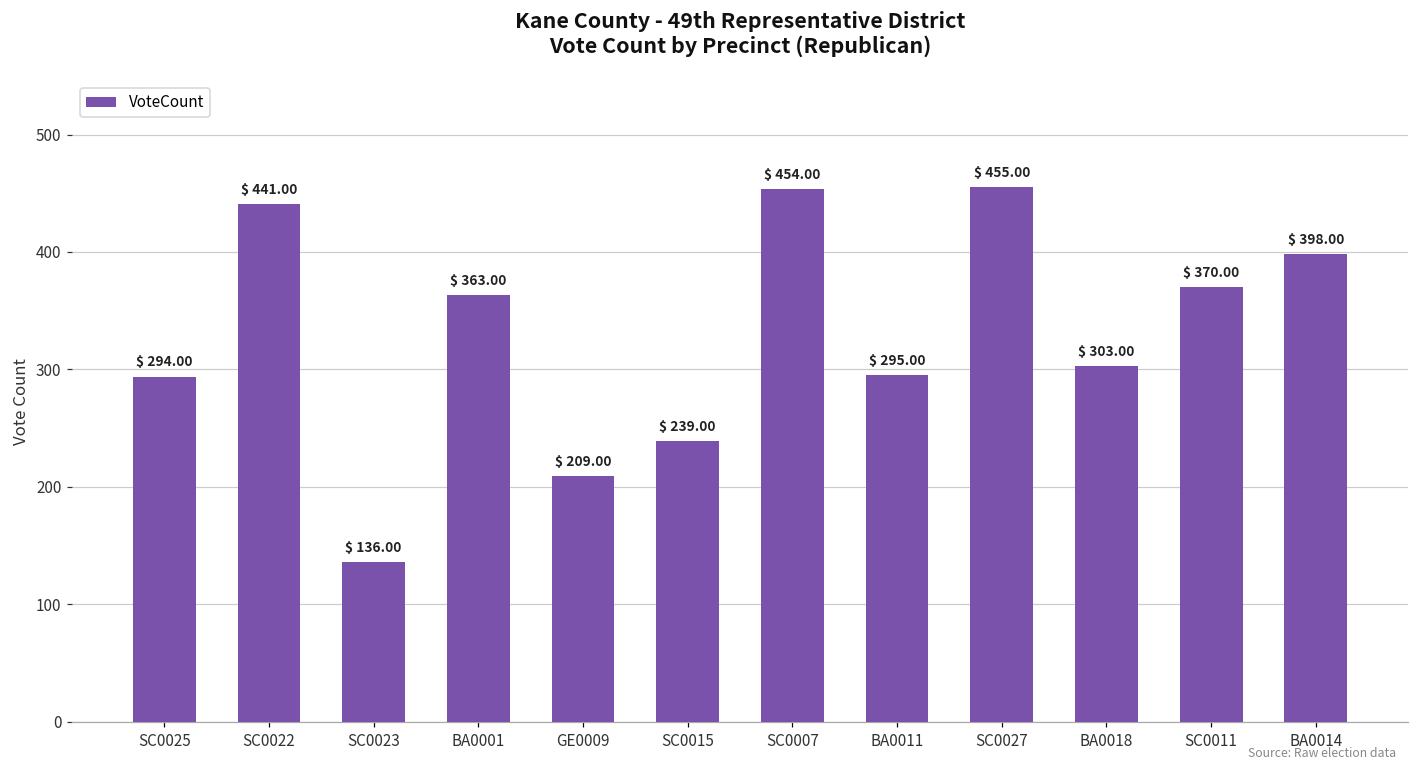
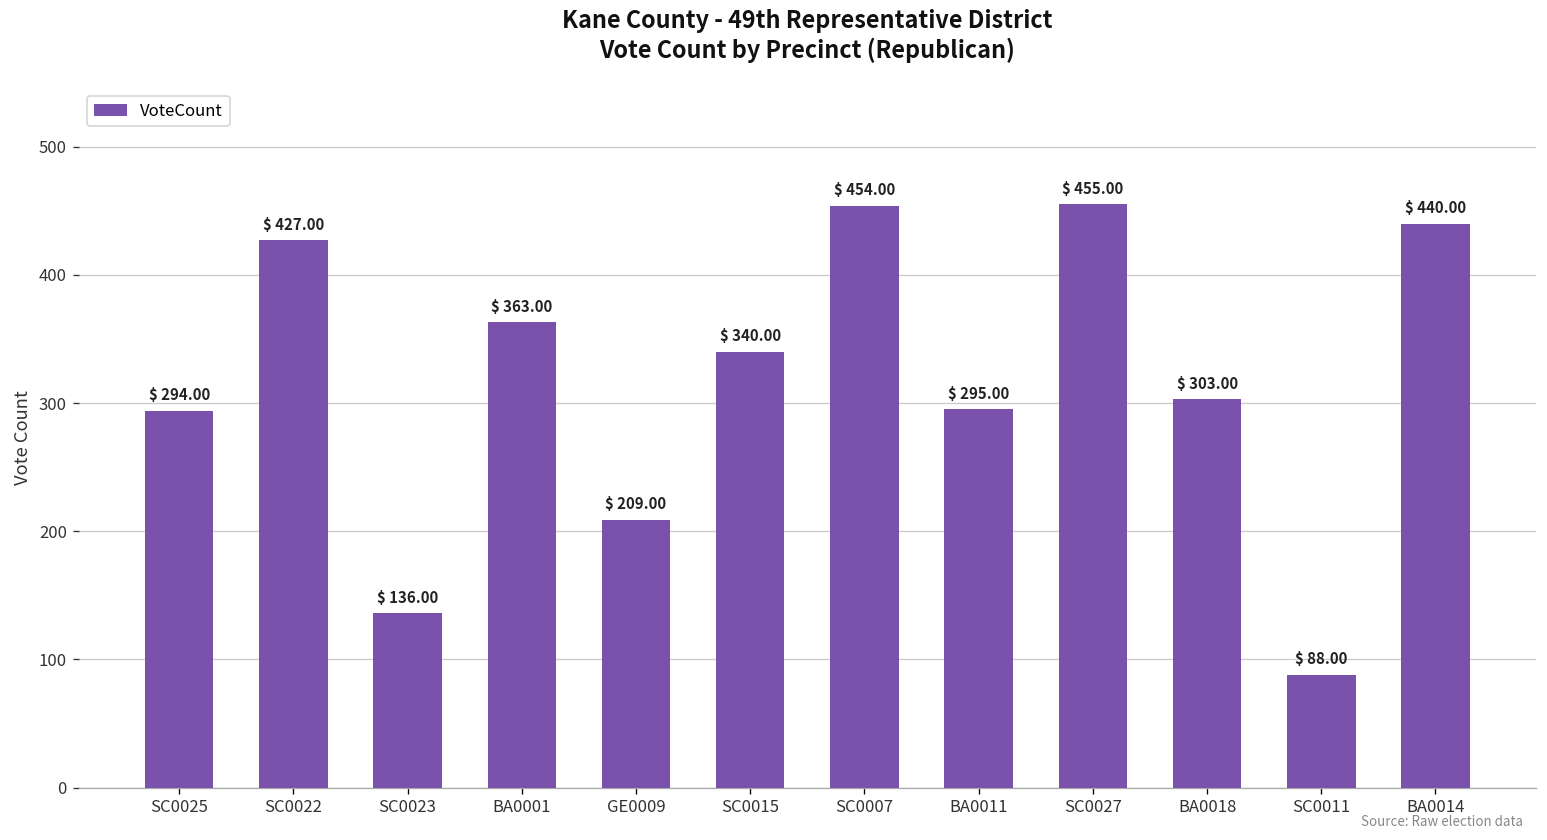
SC0022: 441.00 -> 427.00
SC0015: 239.00 -> 340.00
SC0011: 370.00 -> 88.00
BA0014: 398.00 -> 440.00
